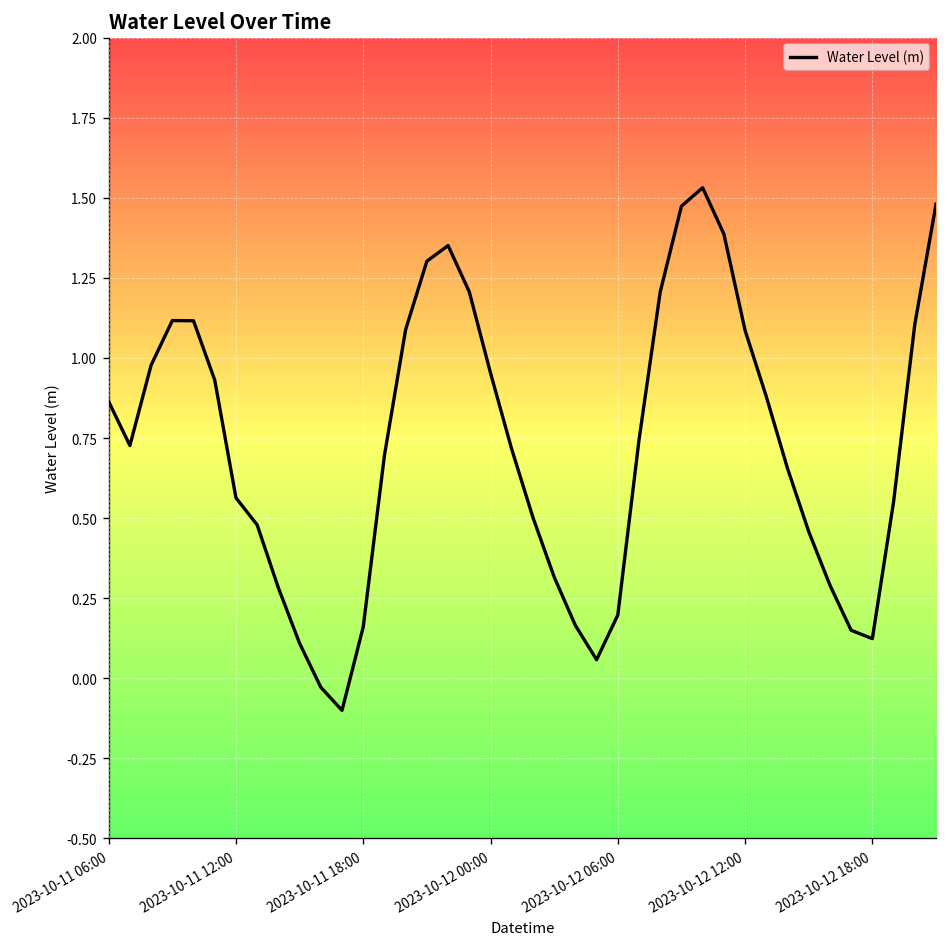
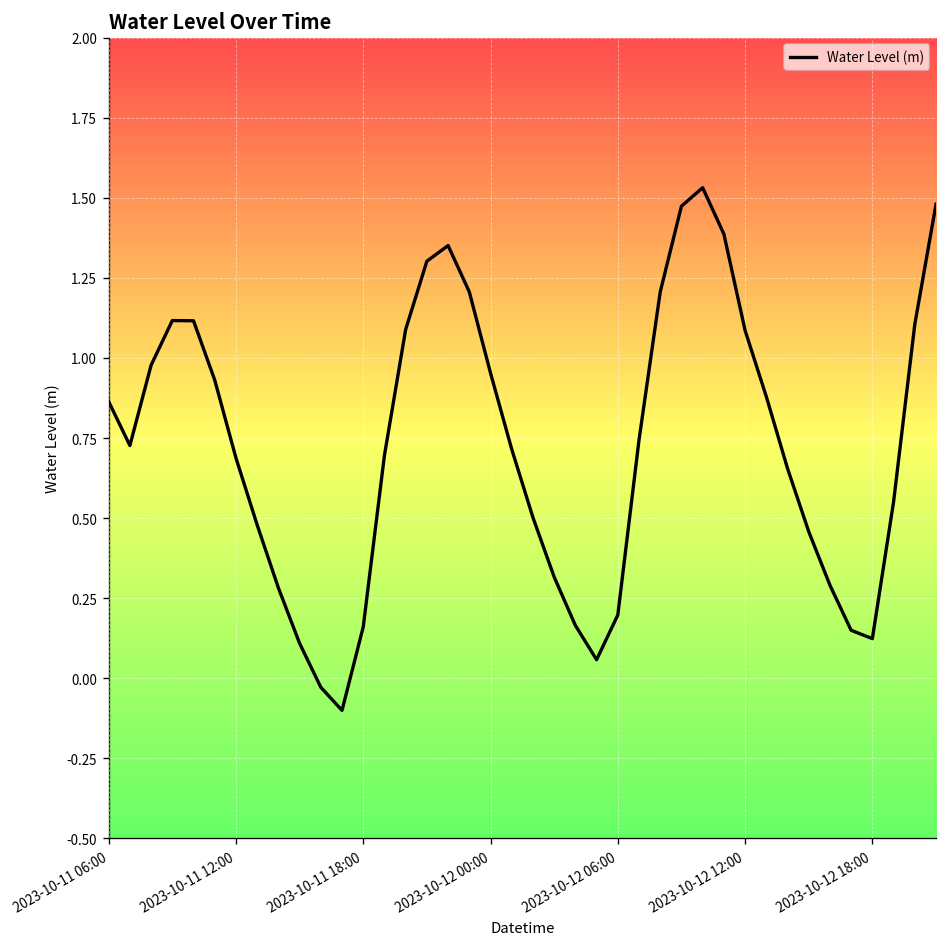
2023-10-11 12:00: 0.56 -> 0.69
